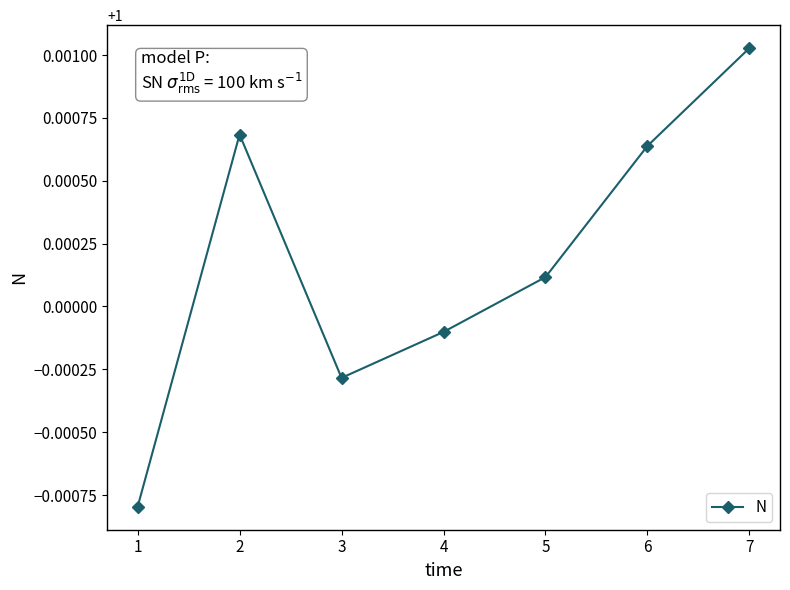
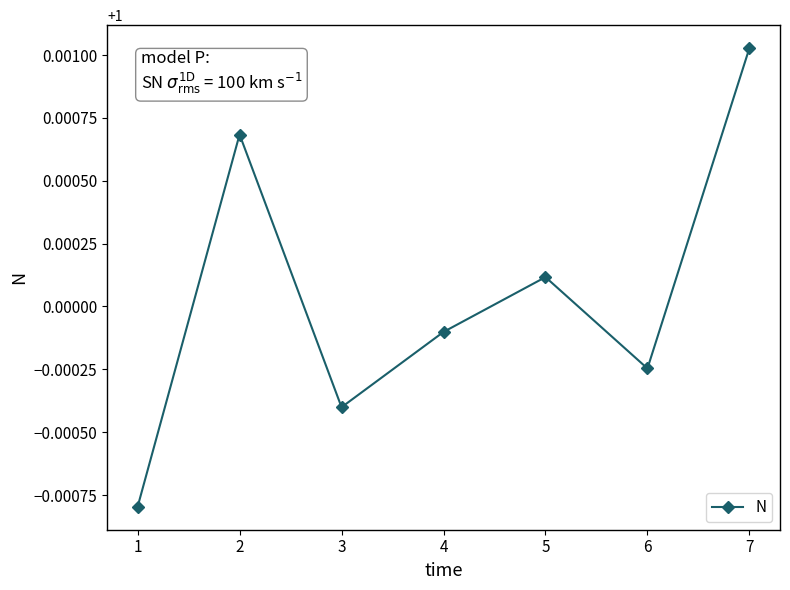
3: 0.99972 -> 0.99960
6: 1.00064 -> 0.99975
